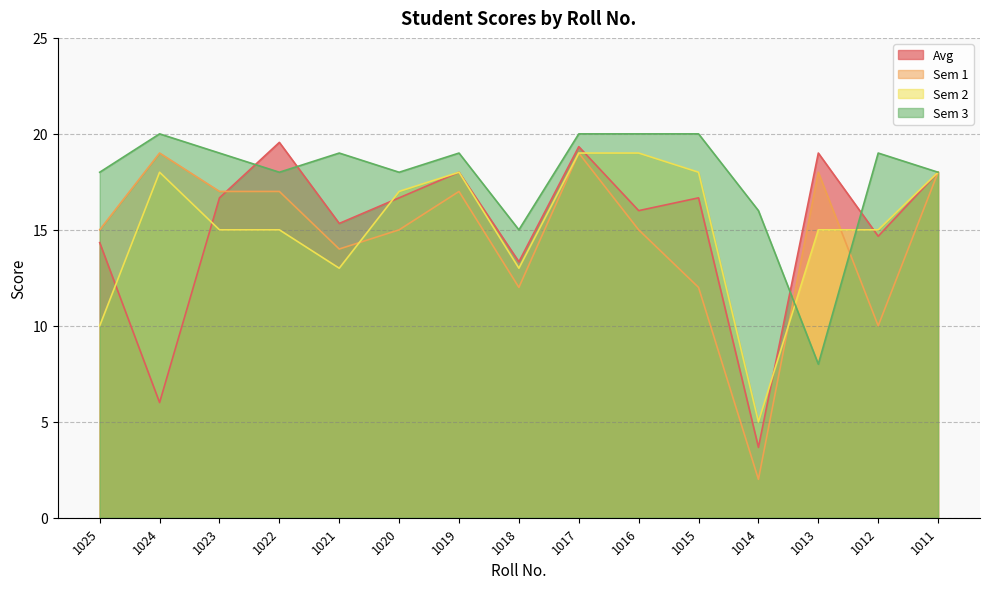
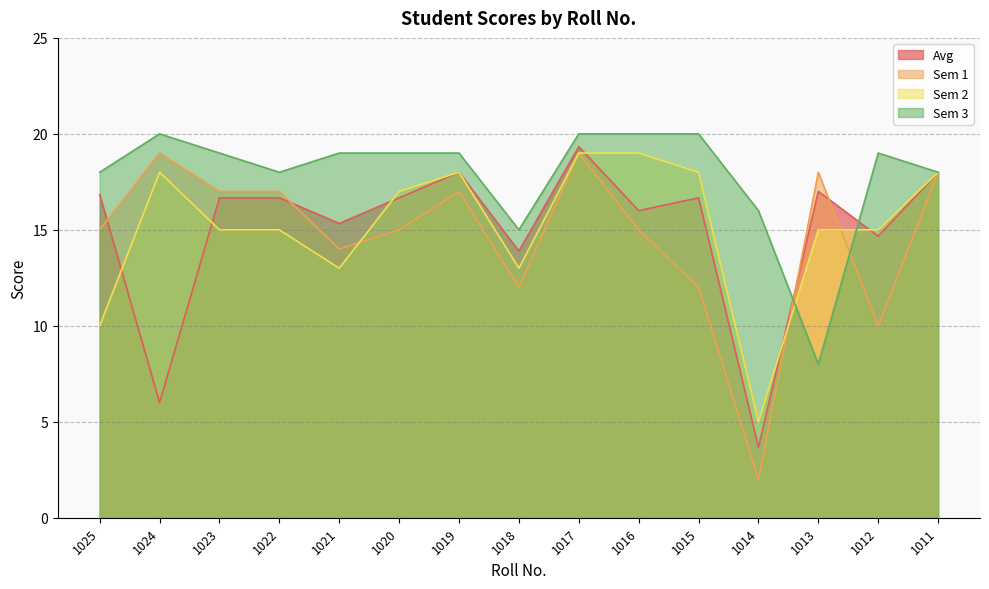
Avg, 1025: 14.3 -> 16.8
Avg, 1022: 19.6 -> 16.7
Sem 3, 1020: 18 -> 19
Avg, 1018: 13.3 -> 13.9
Avg, 1013: 19 -> 17
